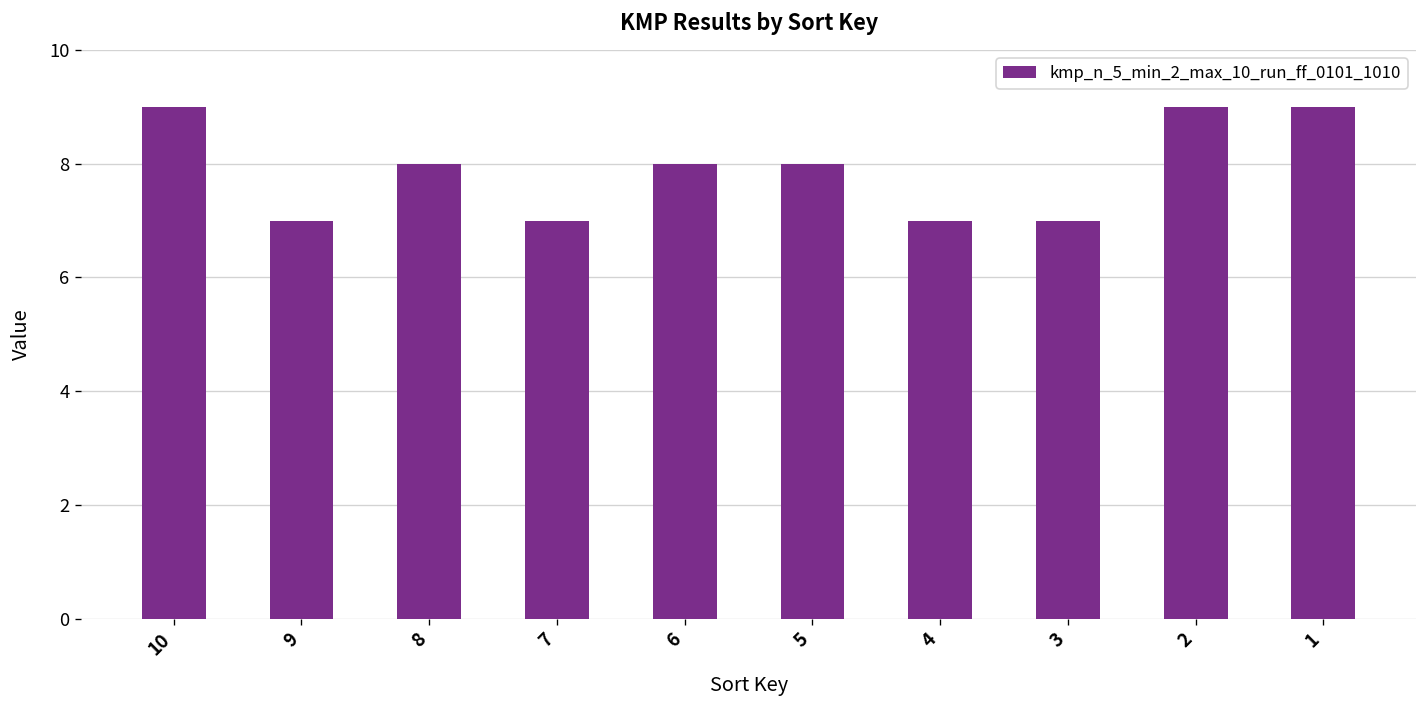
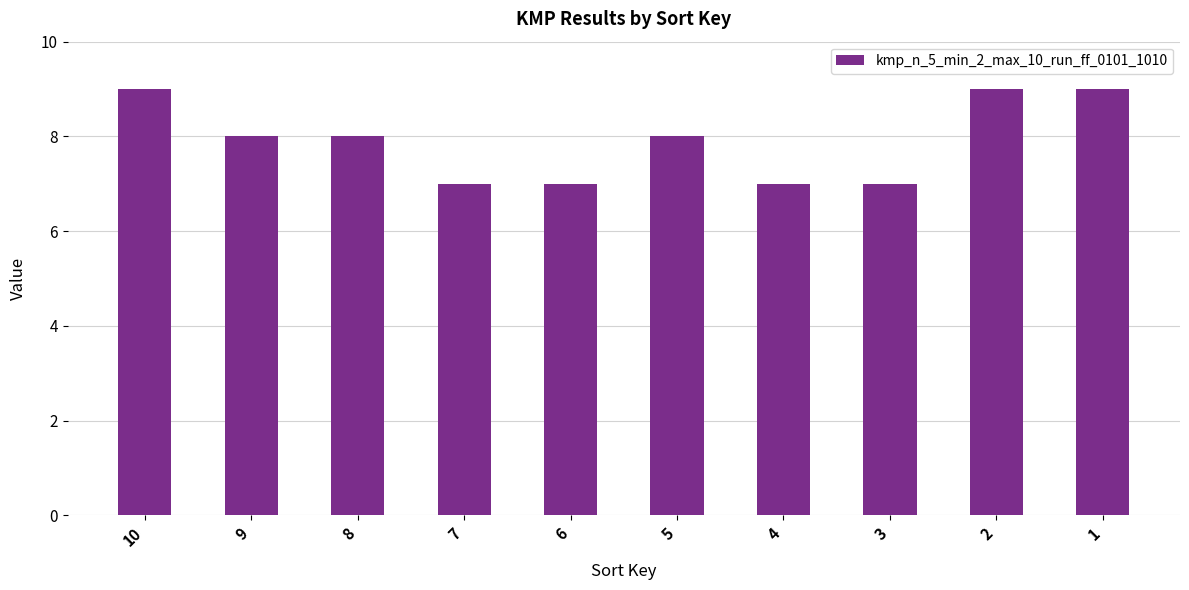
9: 7 -> 8
6: 8 -> 7
